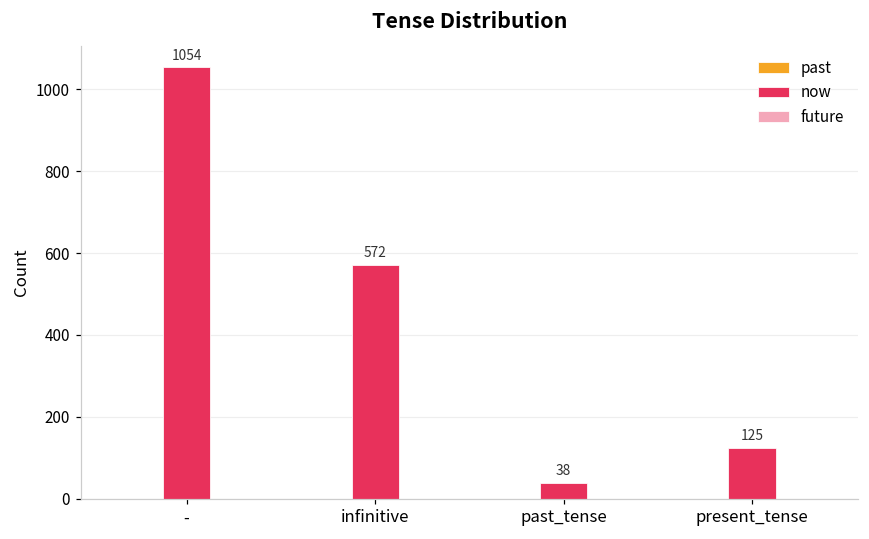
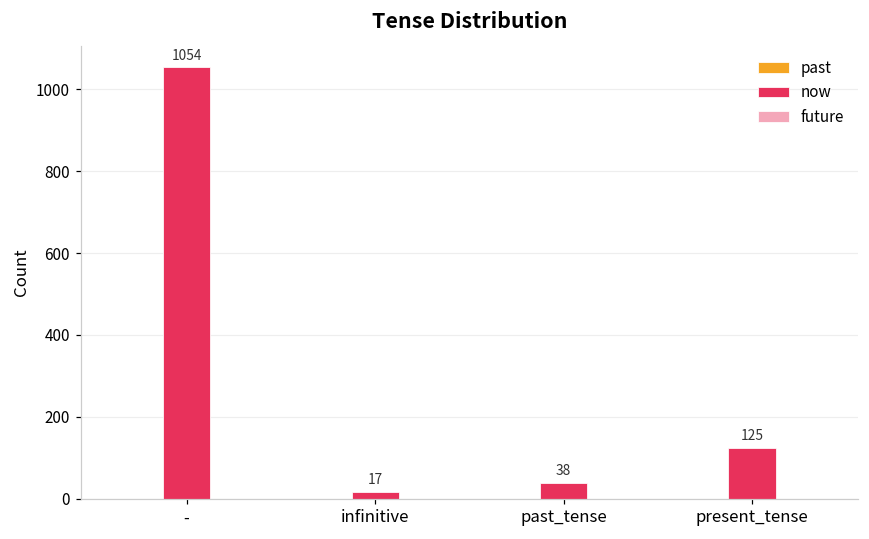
now, infinitive: 572 -> 17
